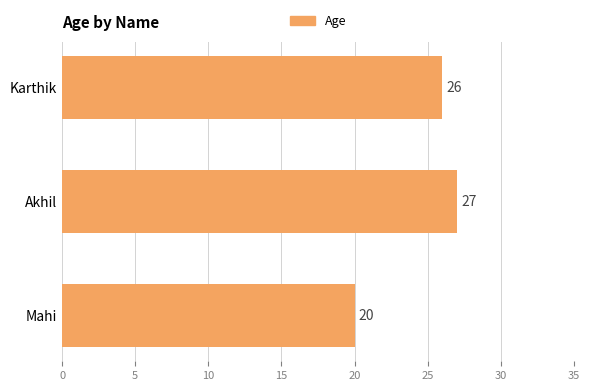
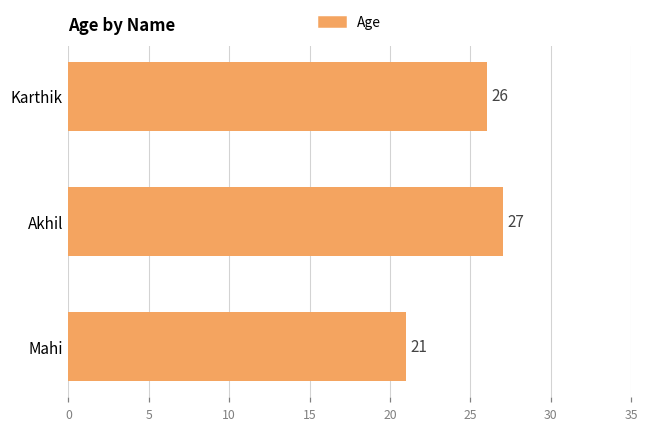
Mahi: 20 -> 21
